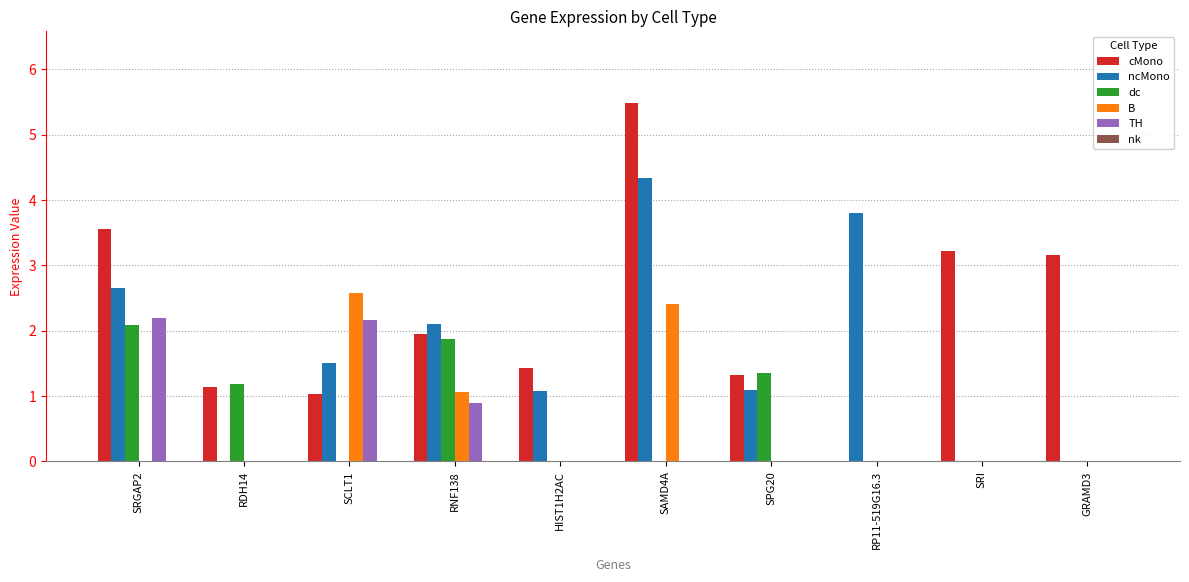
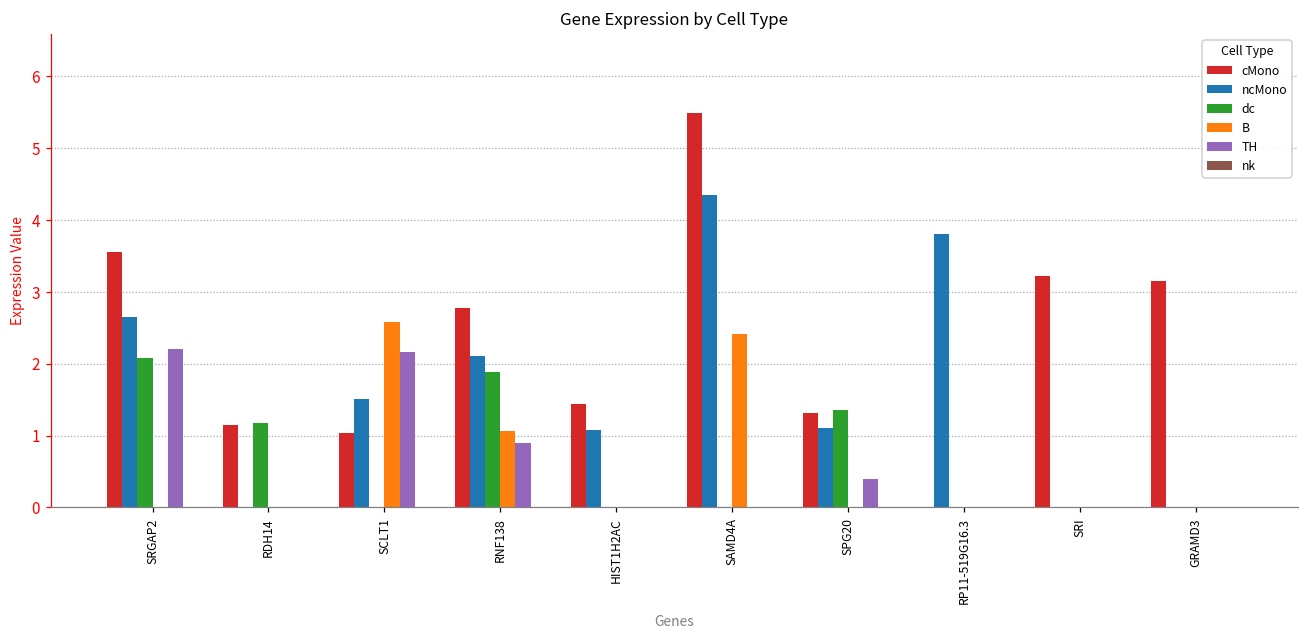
cMono, RNF138: 1.9 -> 2.8
TH, SPG20: 0.0 -> 0.4
